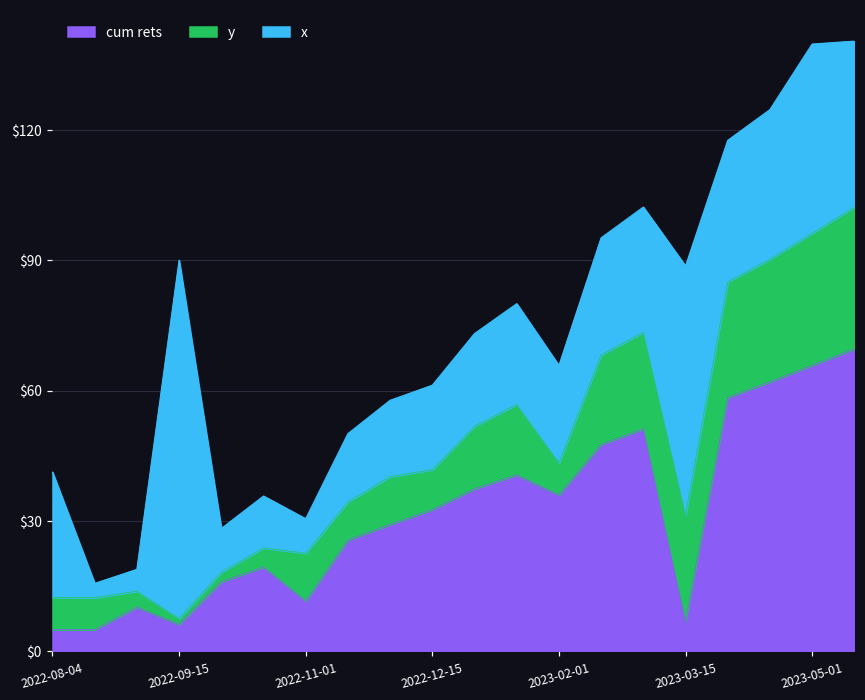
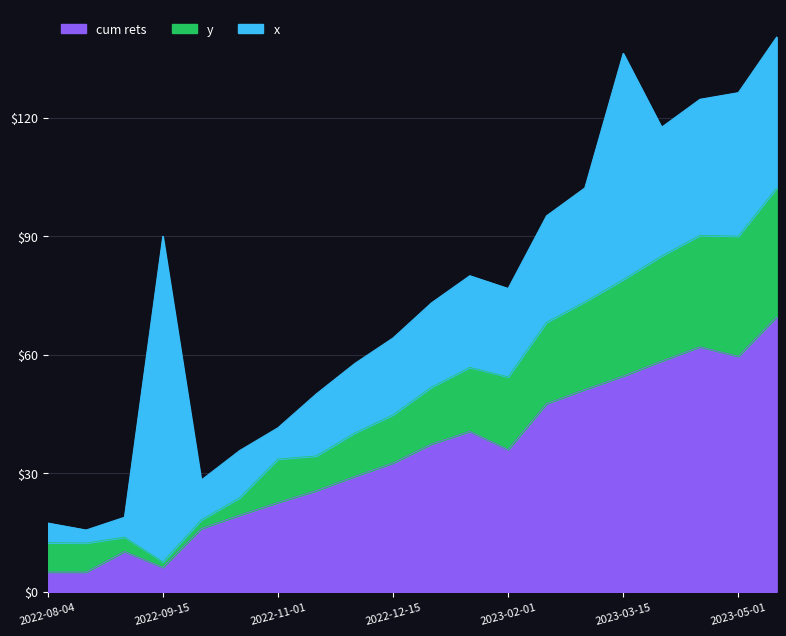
x, 2022-08-04: $29 -> $5
cum rets, 2022-11-01: $12 -> $23
y, 2022-12-15: $9 -> $12
y, 2023-02-01: $7 -> $18
cum rets, 2023-03-15: $7 -> $55
cum rets, 2023-05-01: $66 -> $60
x, 2023-05-01: $44 -> $36
